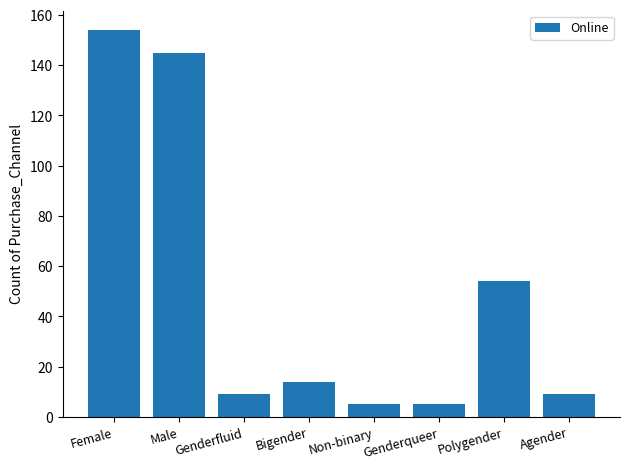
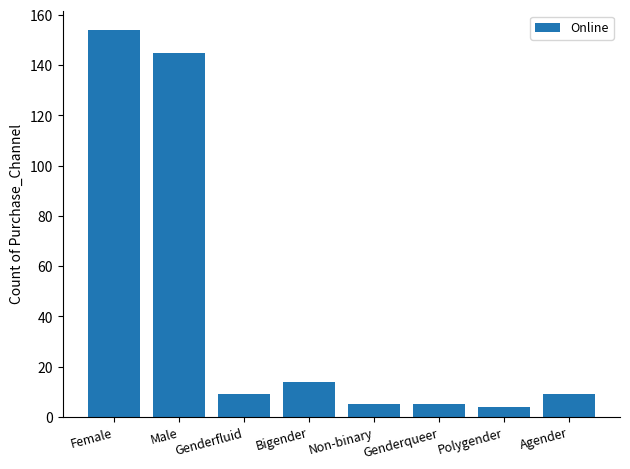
Polygender: 54 -> 4
